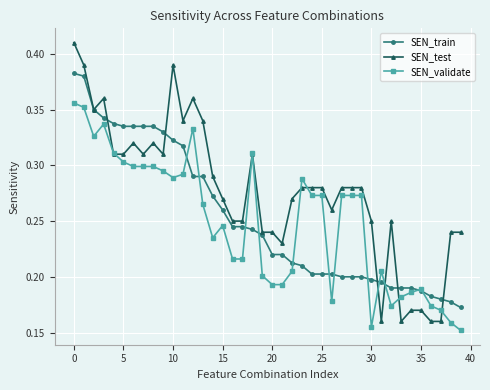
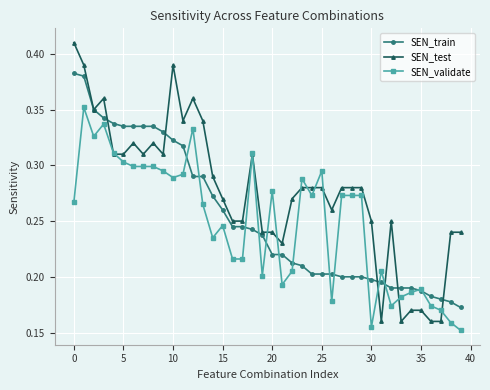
SEN_validate, 0: 0.356 -> 0.267
SEN_validate, 20: 0.193 -> 0.277
SEN_validate, 25: 0.273 -> 0.295
